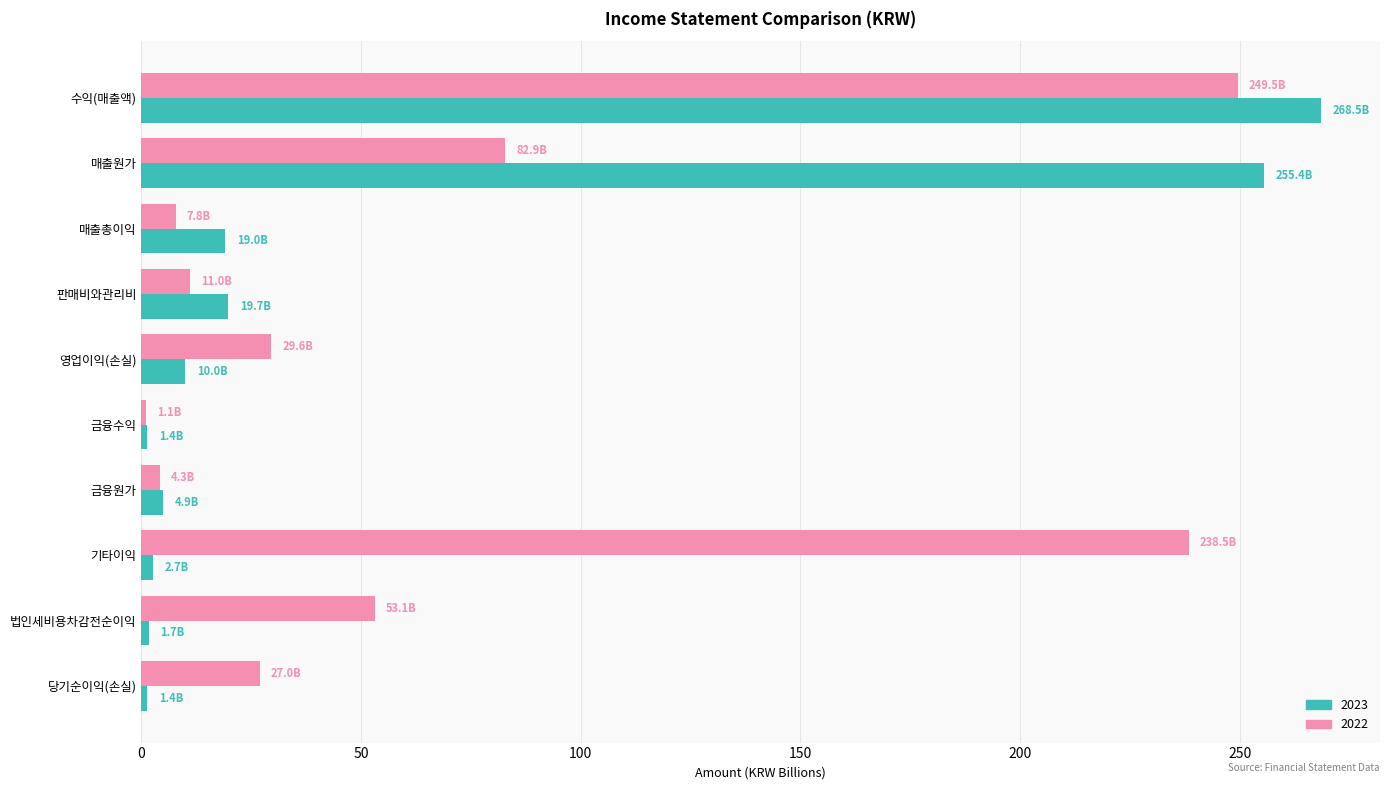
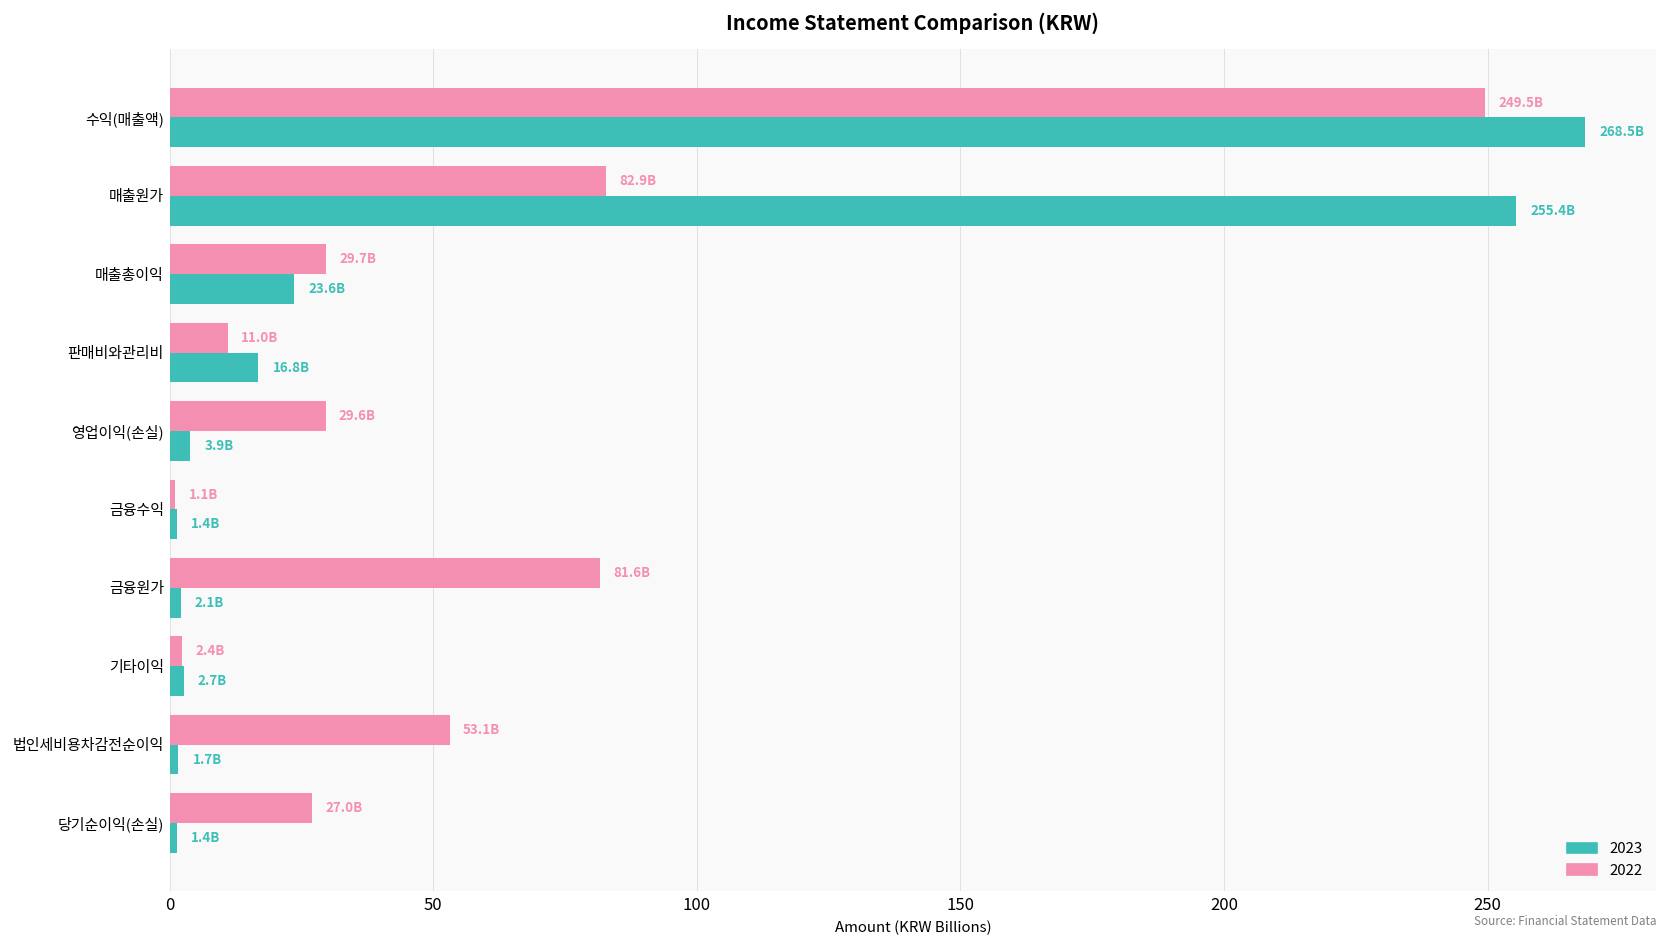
2022, 매출총이익: 7.8B -> 29.7B
2023, 매출총이익: 19.0B -> 23.6B
2023, 판매비와관리비: 19.7B -> 16.8B
2023, 영업이익(손실): 10.0B -> 3.9B
2022, 금융원가: 4.3B -> 81.6B
2023, 금융원가: 4.9B -> 2.1B
2022, 기타이익: 238.5B -> 2.4B
